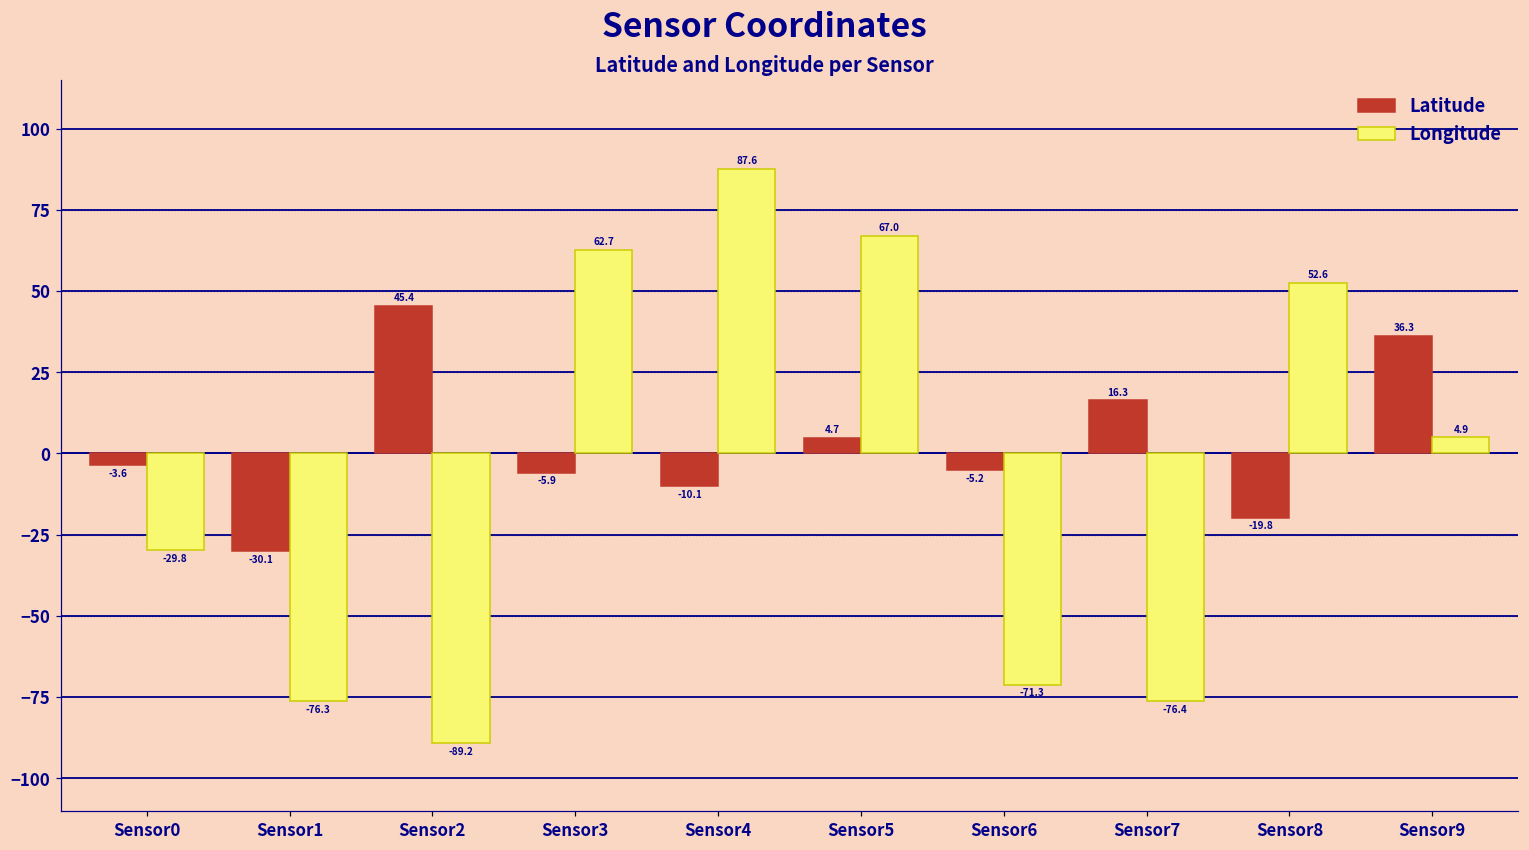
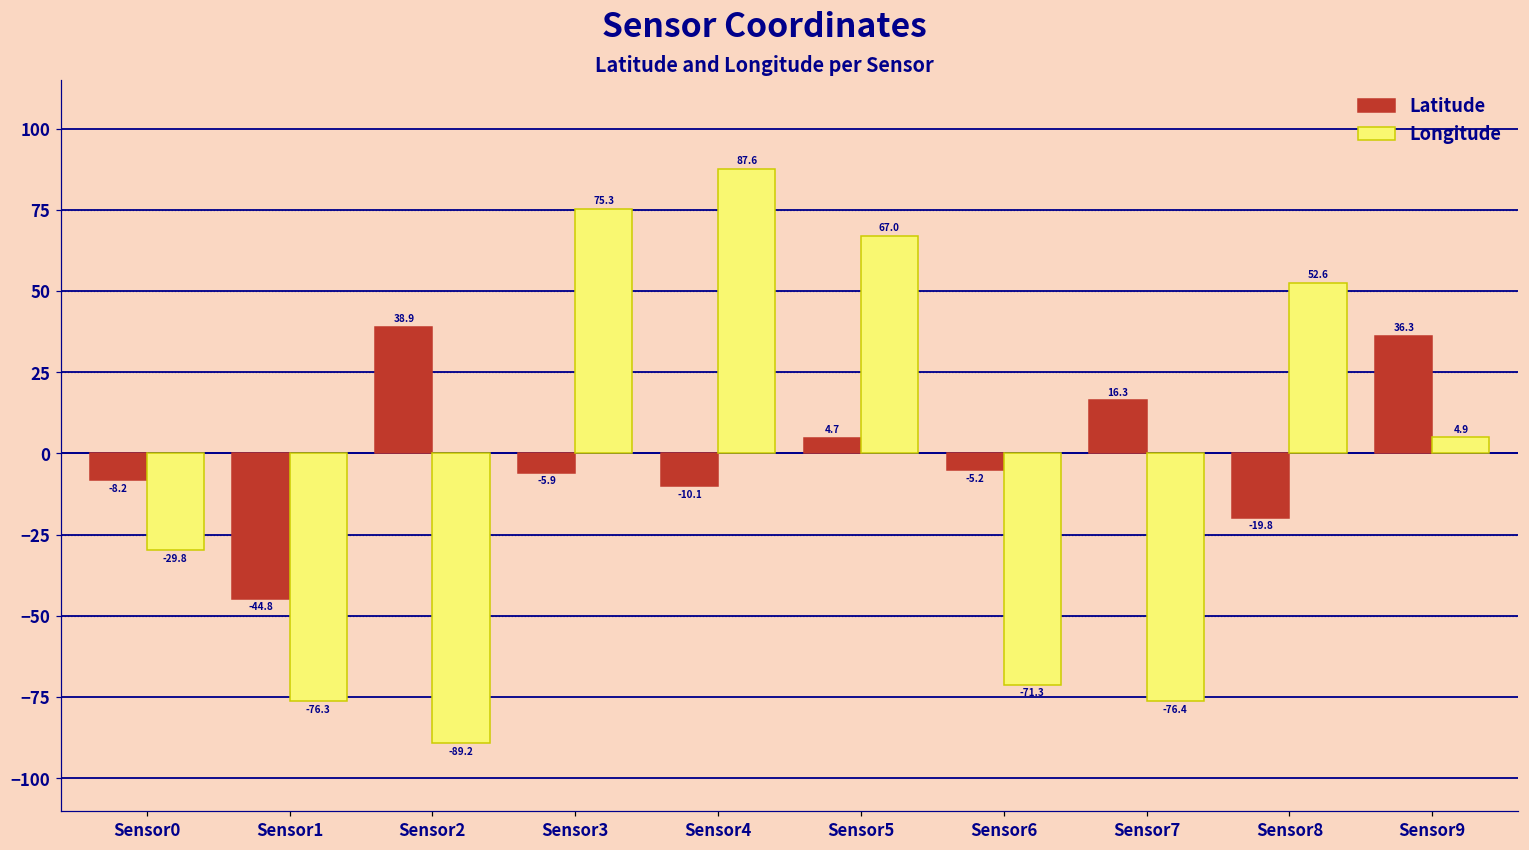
Latitude, Sensor0: -3.6 -> -8.2
Latitude, Sensor1: -30.1 -> -44.8
Latitude, Sensor2: 45.4 -> 38.9
Longitude, Sensor3: 62.7 -> 75.3
